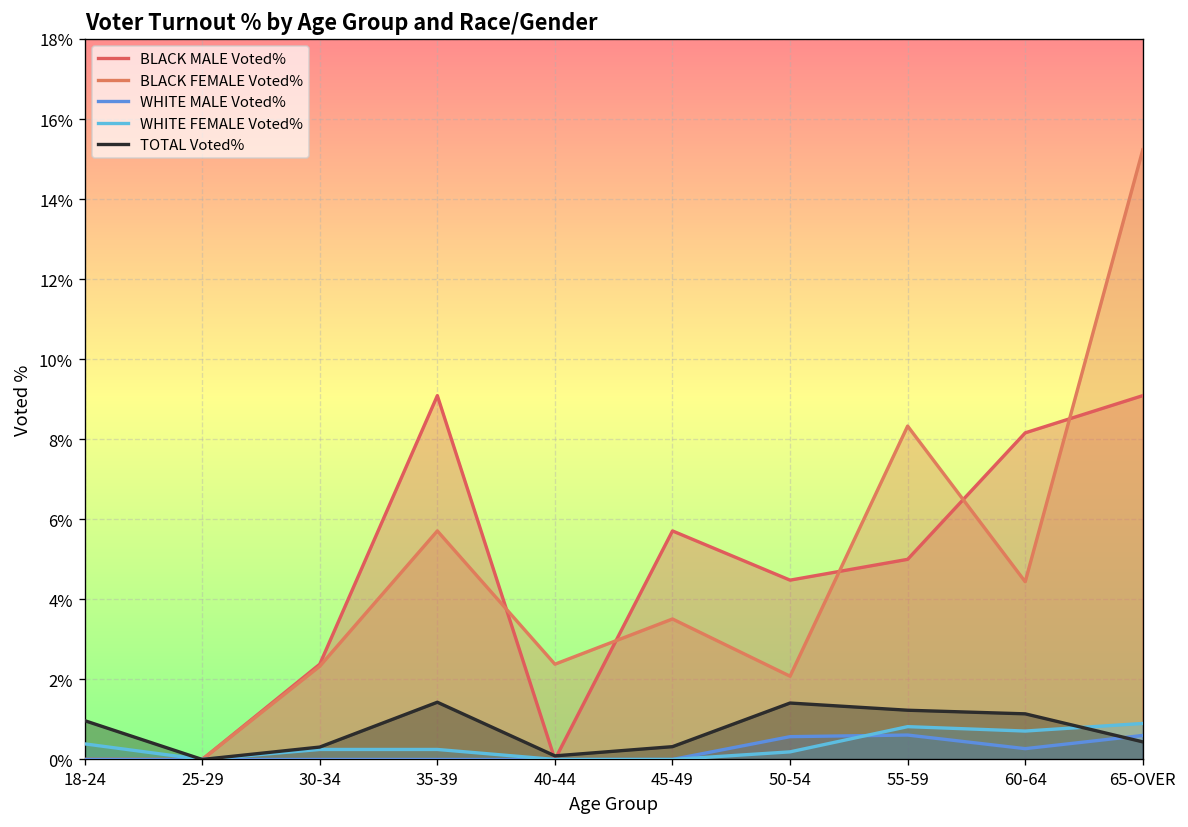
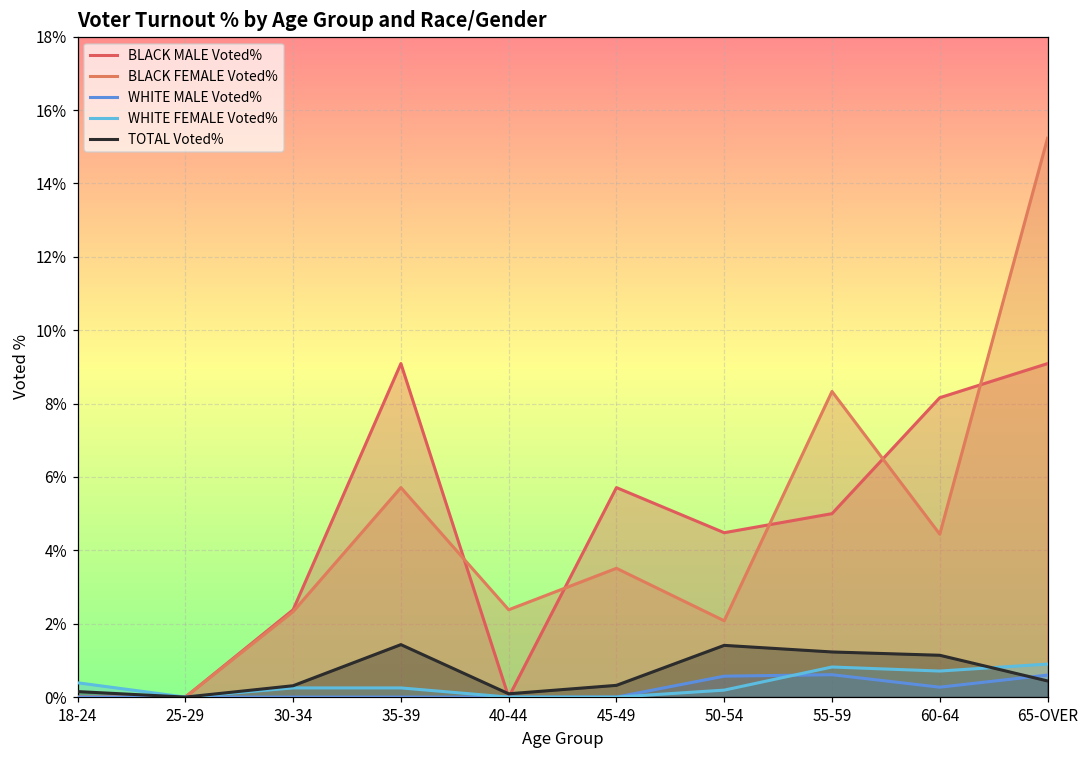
TOTAL Voted%, 18-24: 1.0% -> 0.2%
